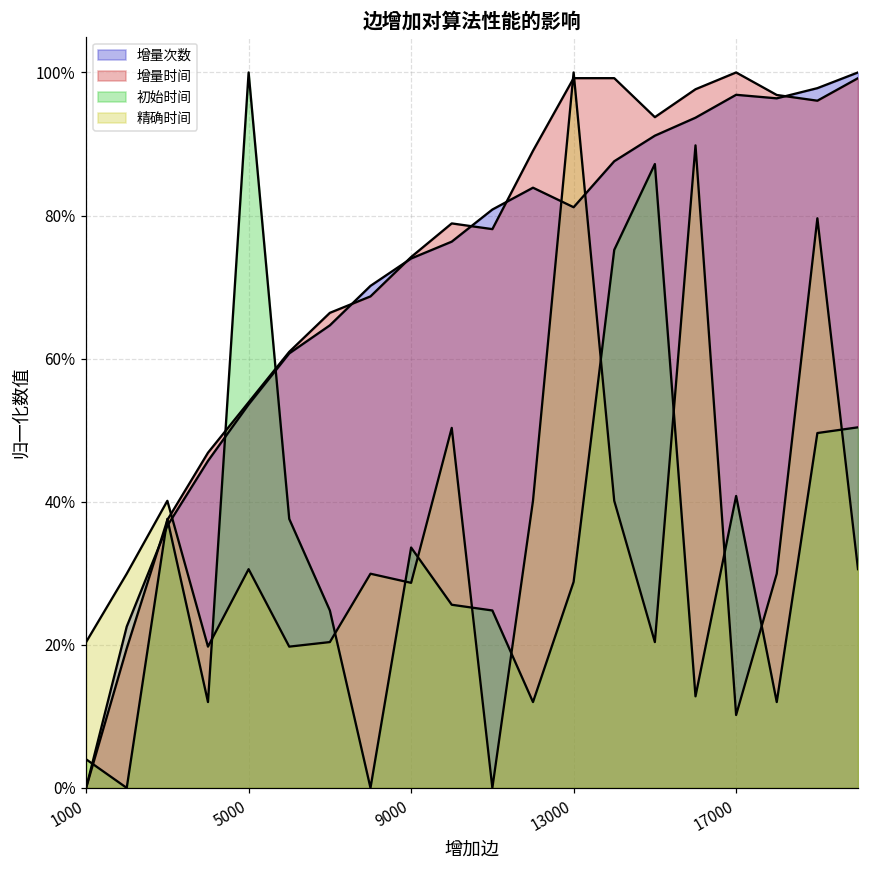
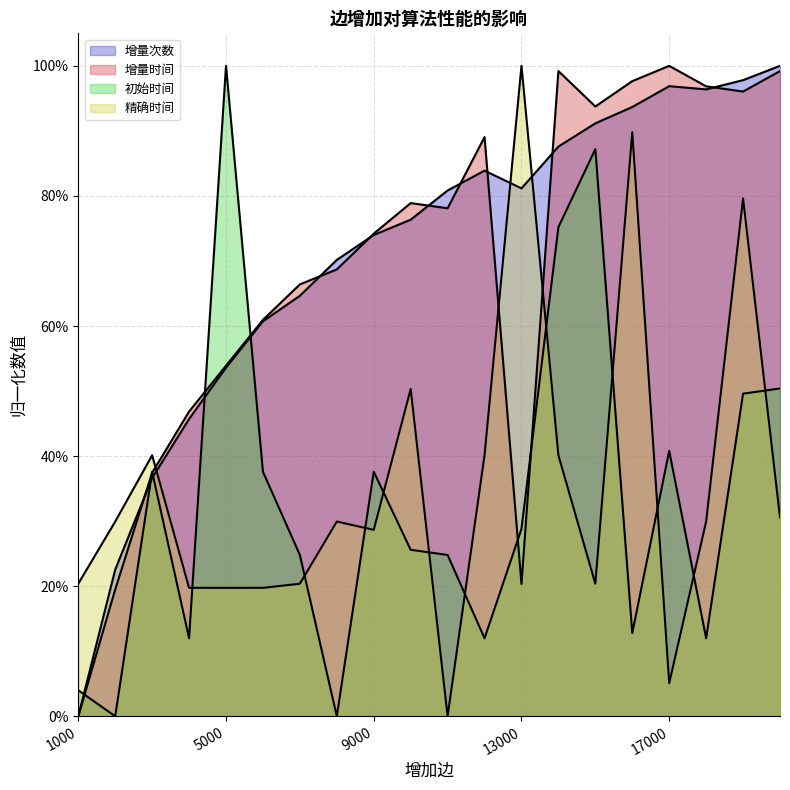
精确时间, 5000: 31% -> 20%
初始时间, 9000: 34% -> 38%
增量时间, 13000: 99% -> 20%
精确时间, 17000: 10% -> 5%
